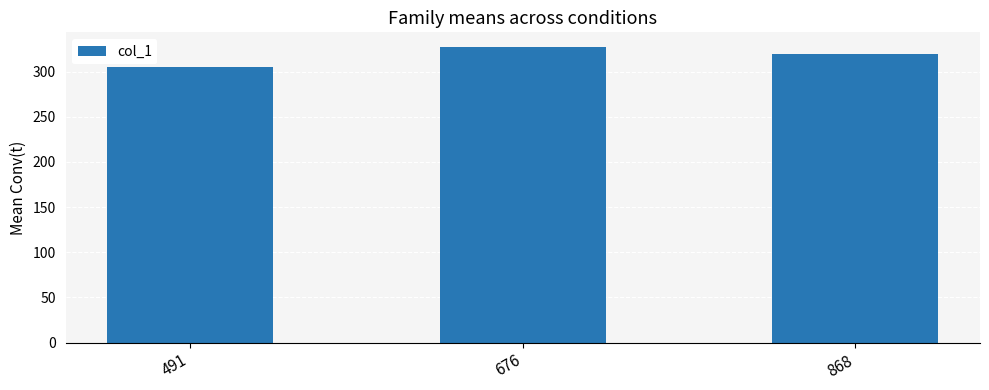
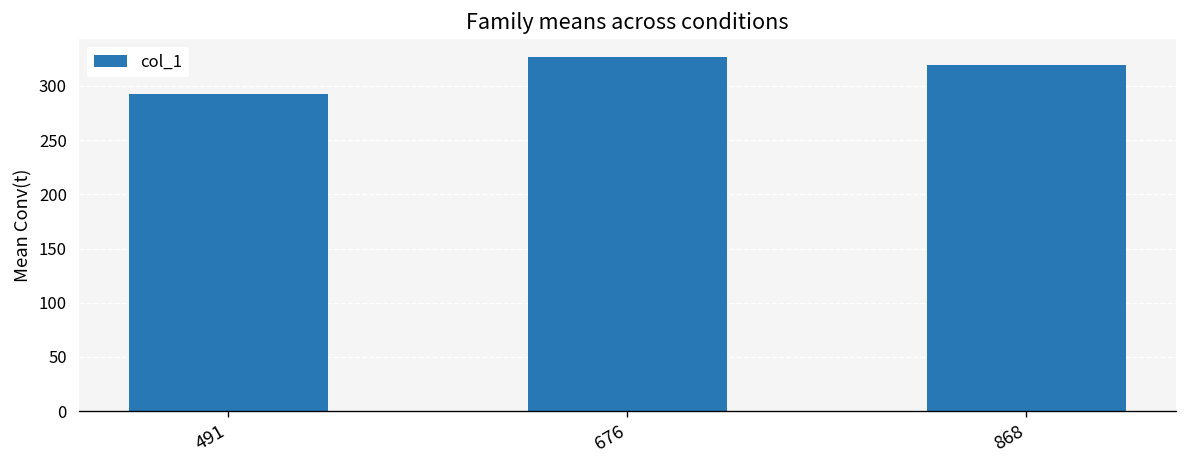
491: 310 -> 290
